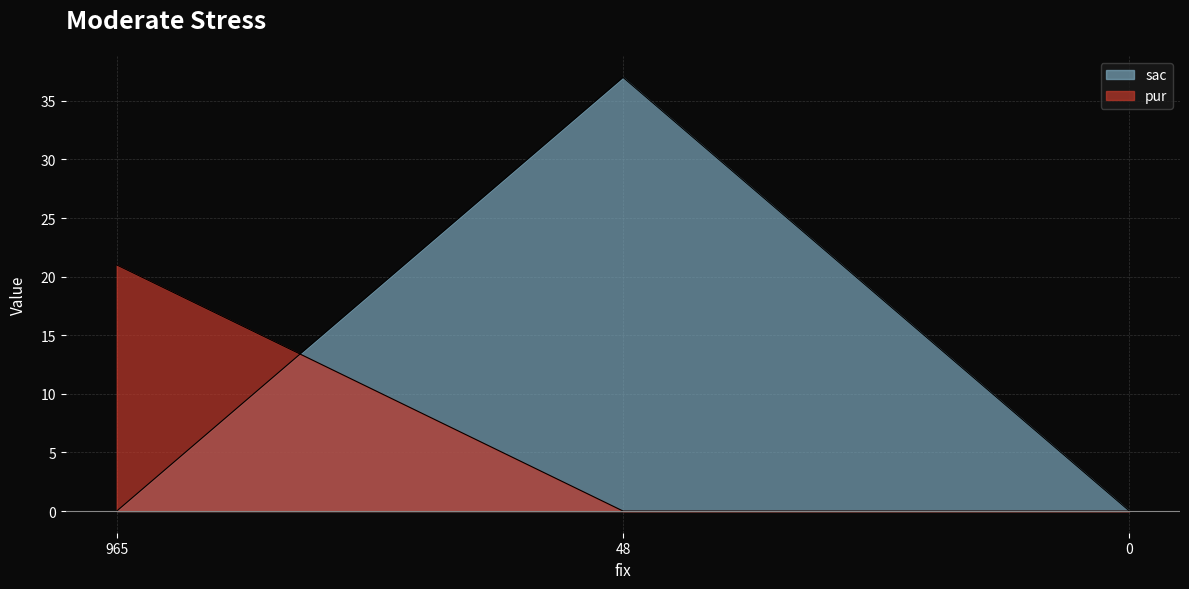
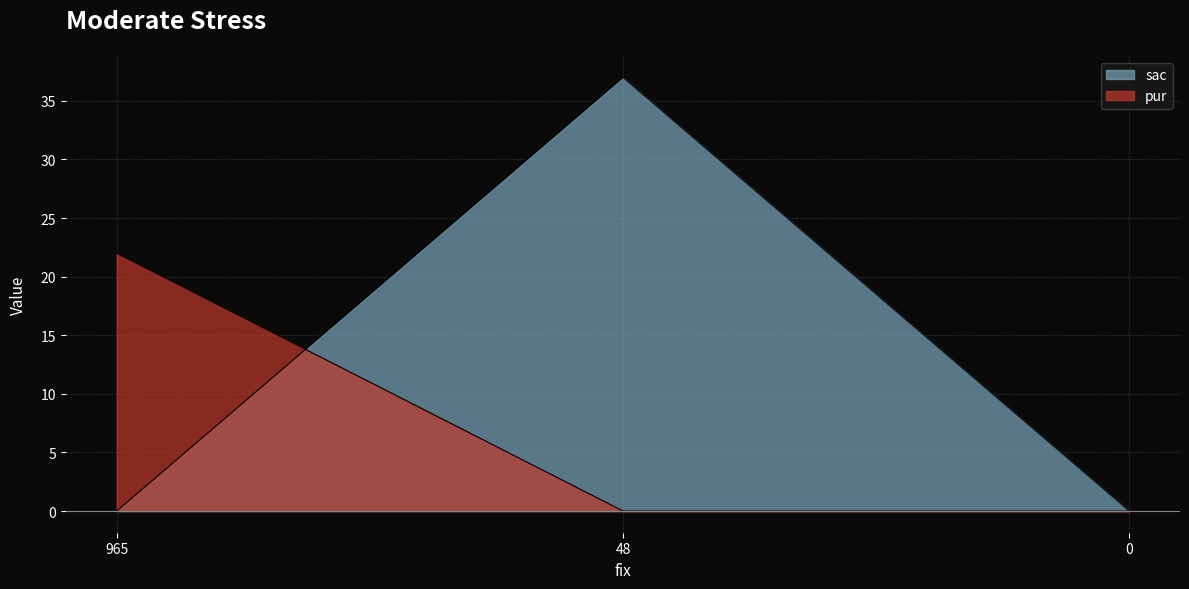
pur, 965: 21 -> 22
